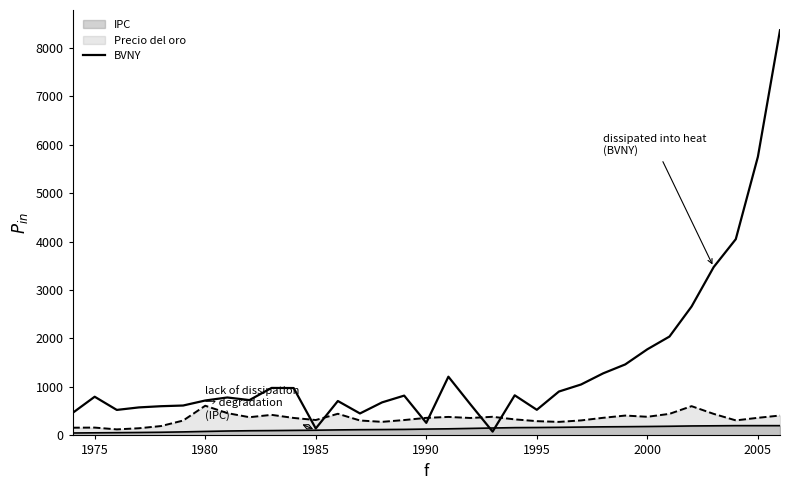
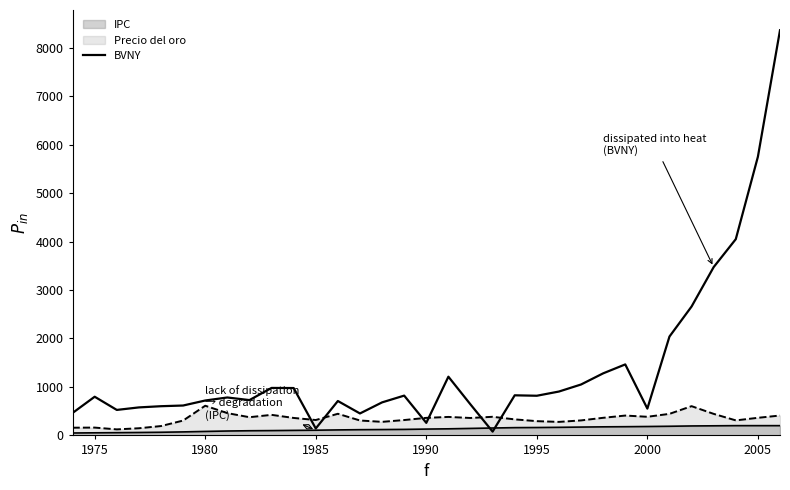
BVNY, 1995: 500 -> 800
BVNY, 2000: 1800 -> 600
